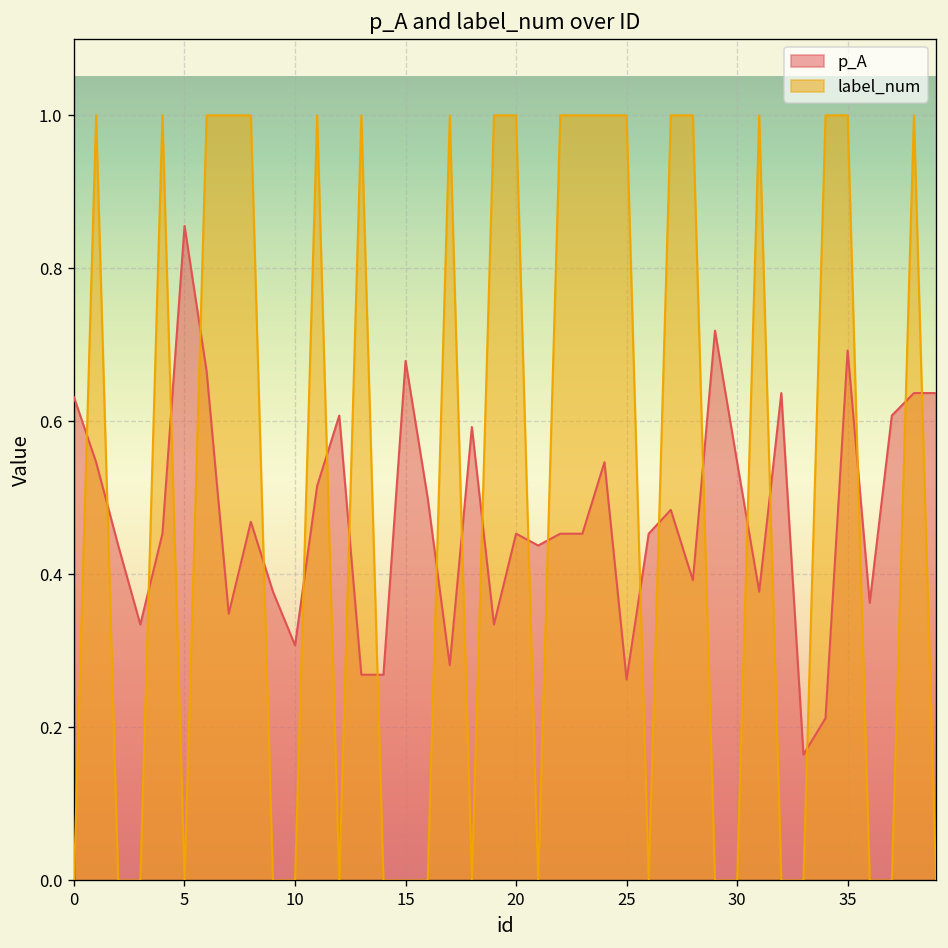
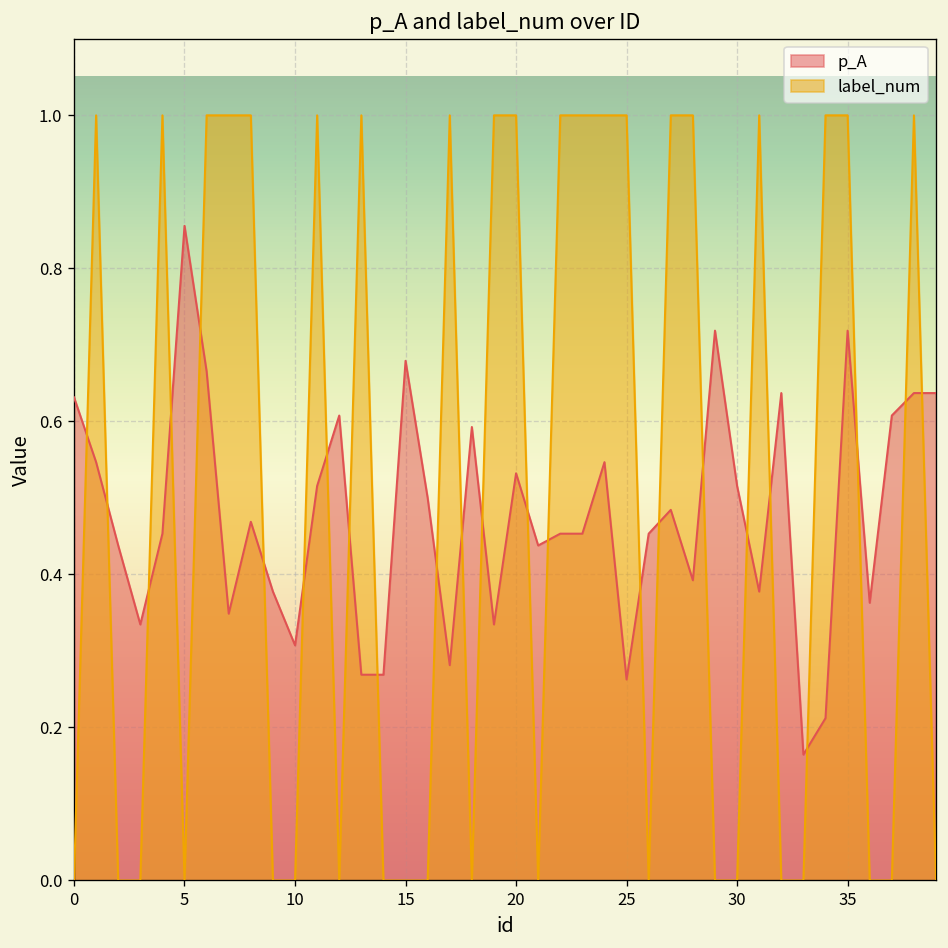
p_A, 20: 0.45 -> 0.53
p_A, 30: 0.55 -> 0.52
p_A, 35: 0.69 -> 0.72
